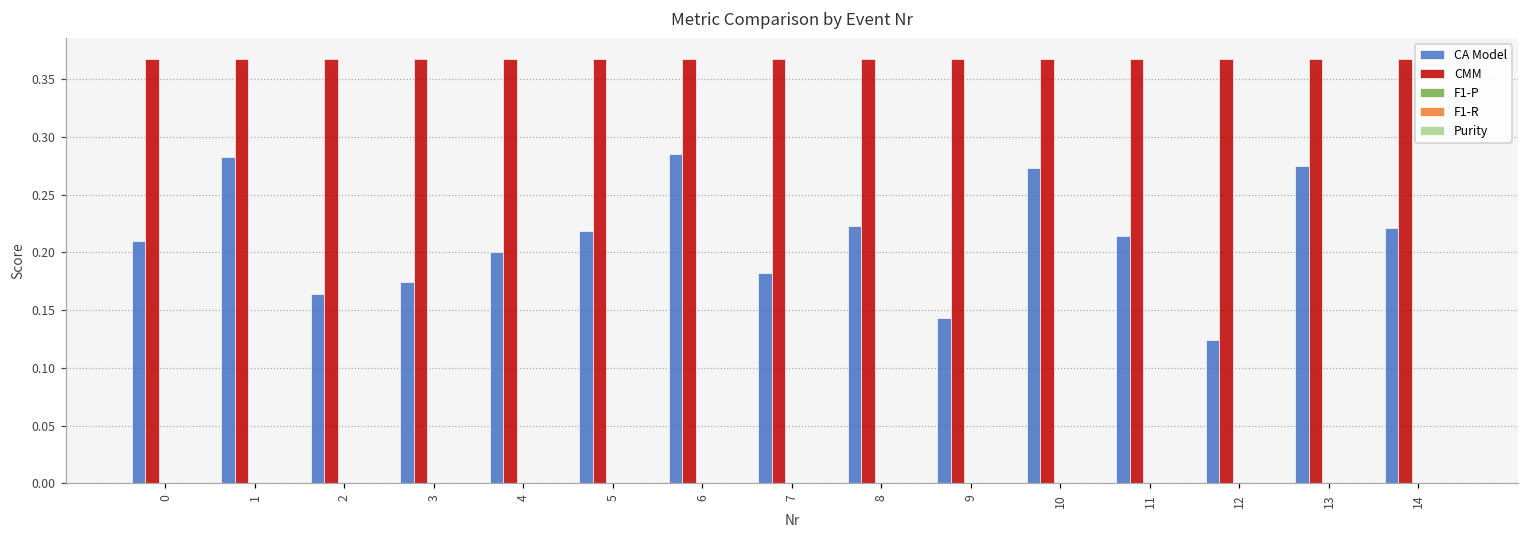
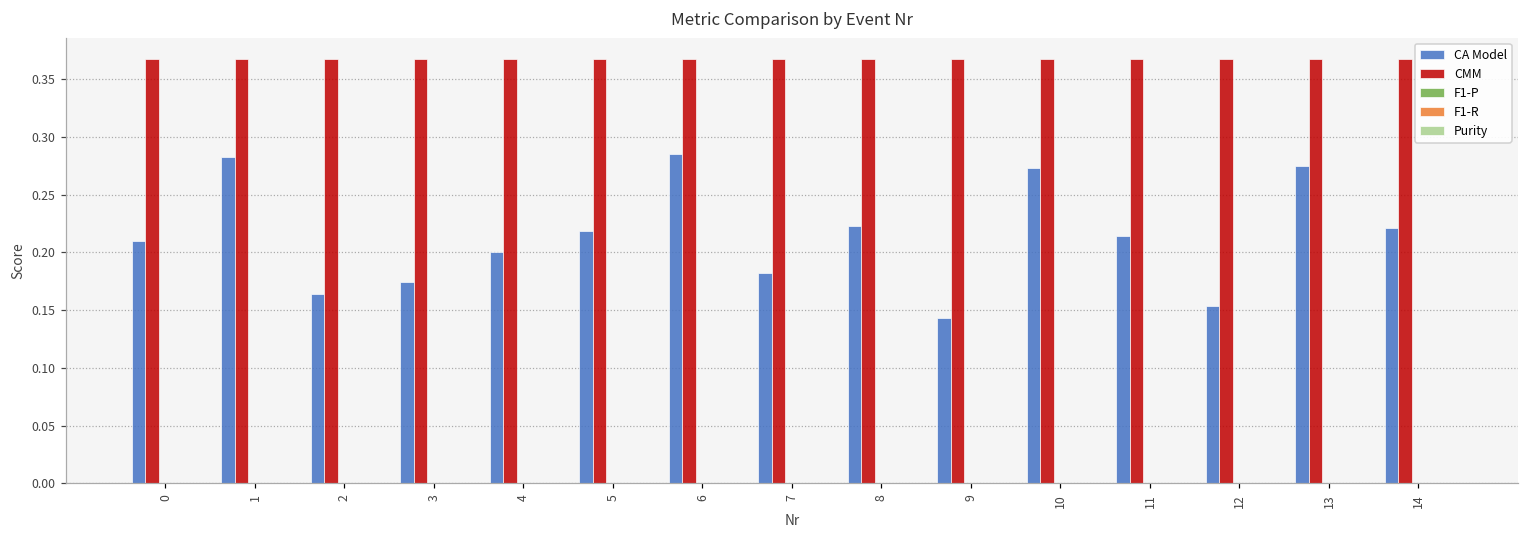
CA Model, 12: 0.124 -> 0.154
